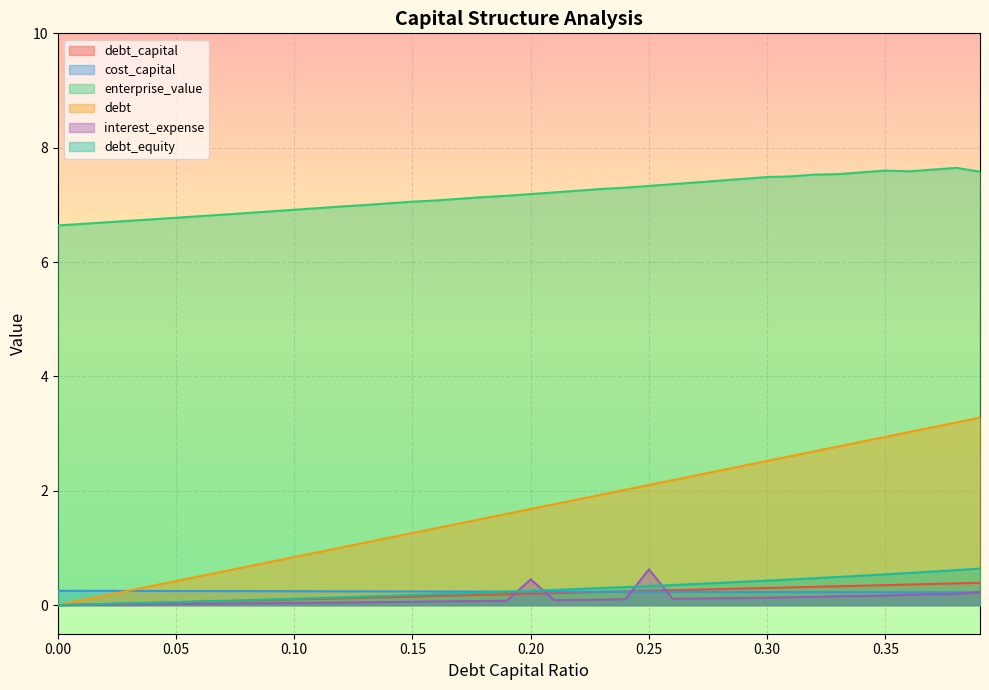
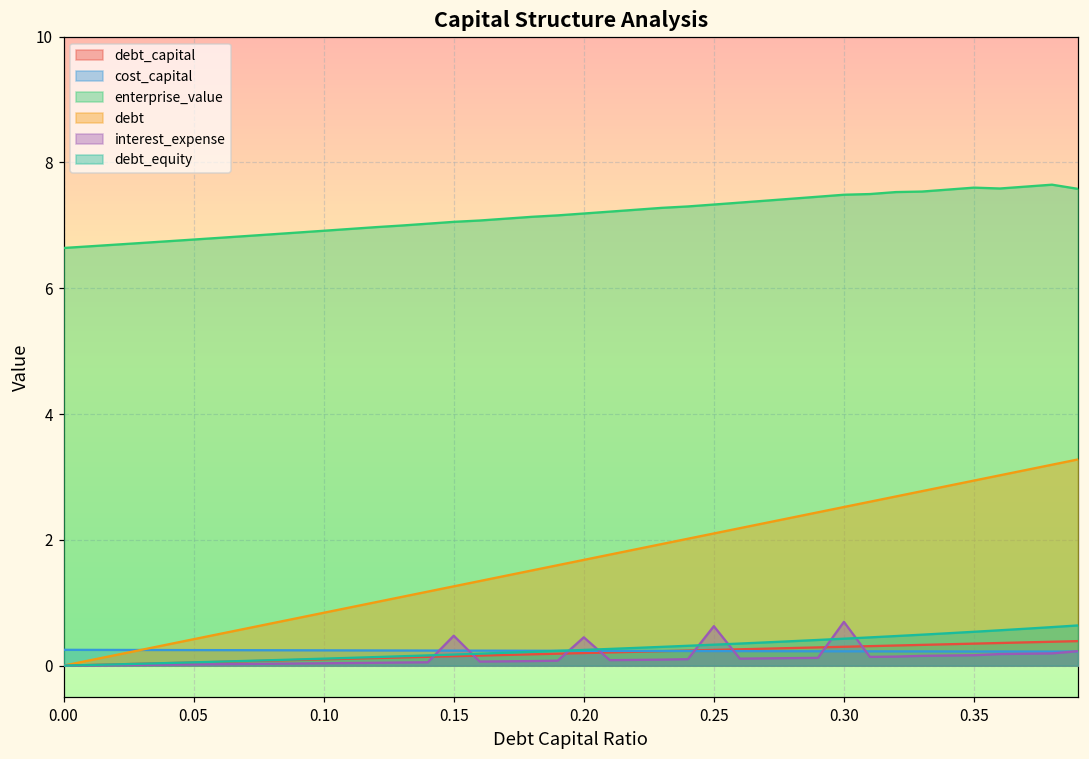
interest_expense, 0.15: 0.1 -> 0.5
interest_expense, 0.30: 0.1 -> 0.7
